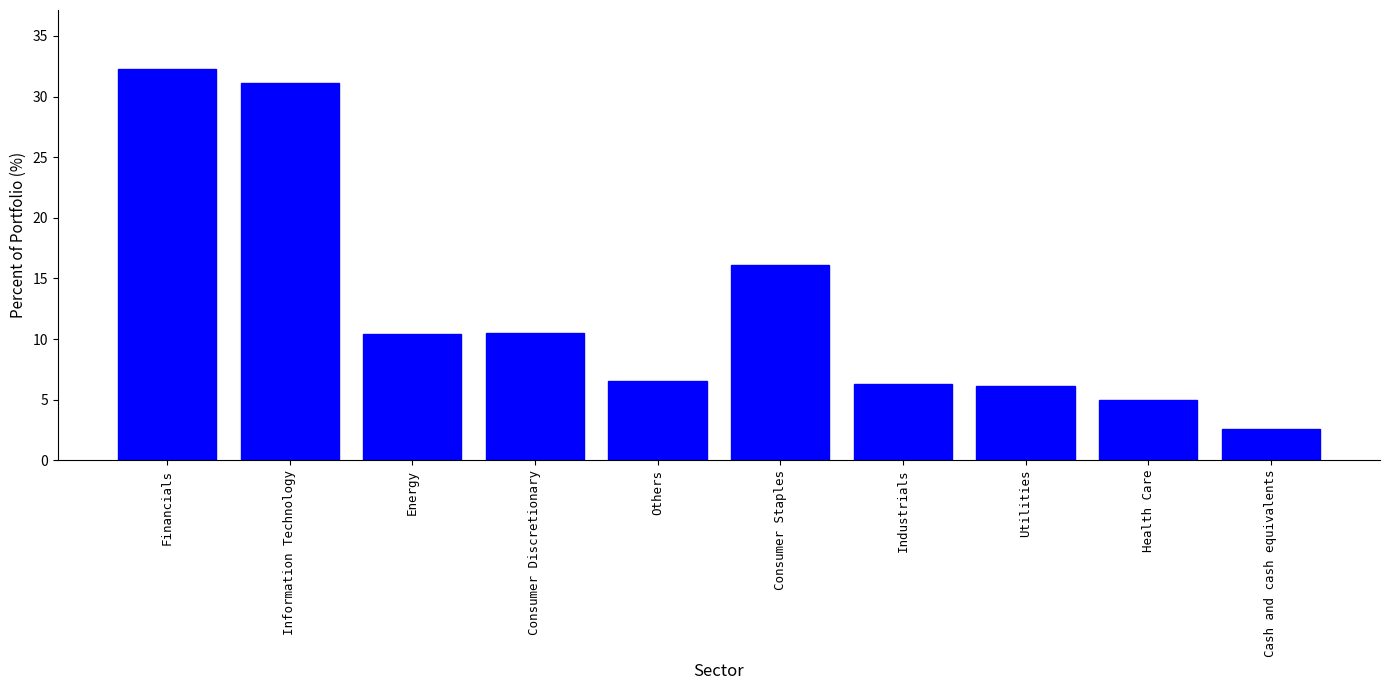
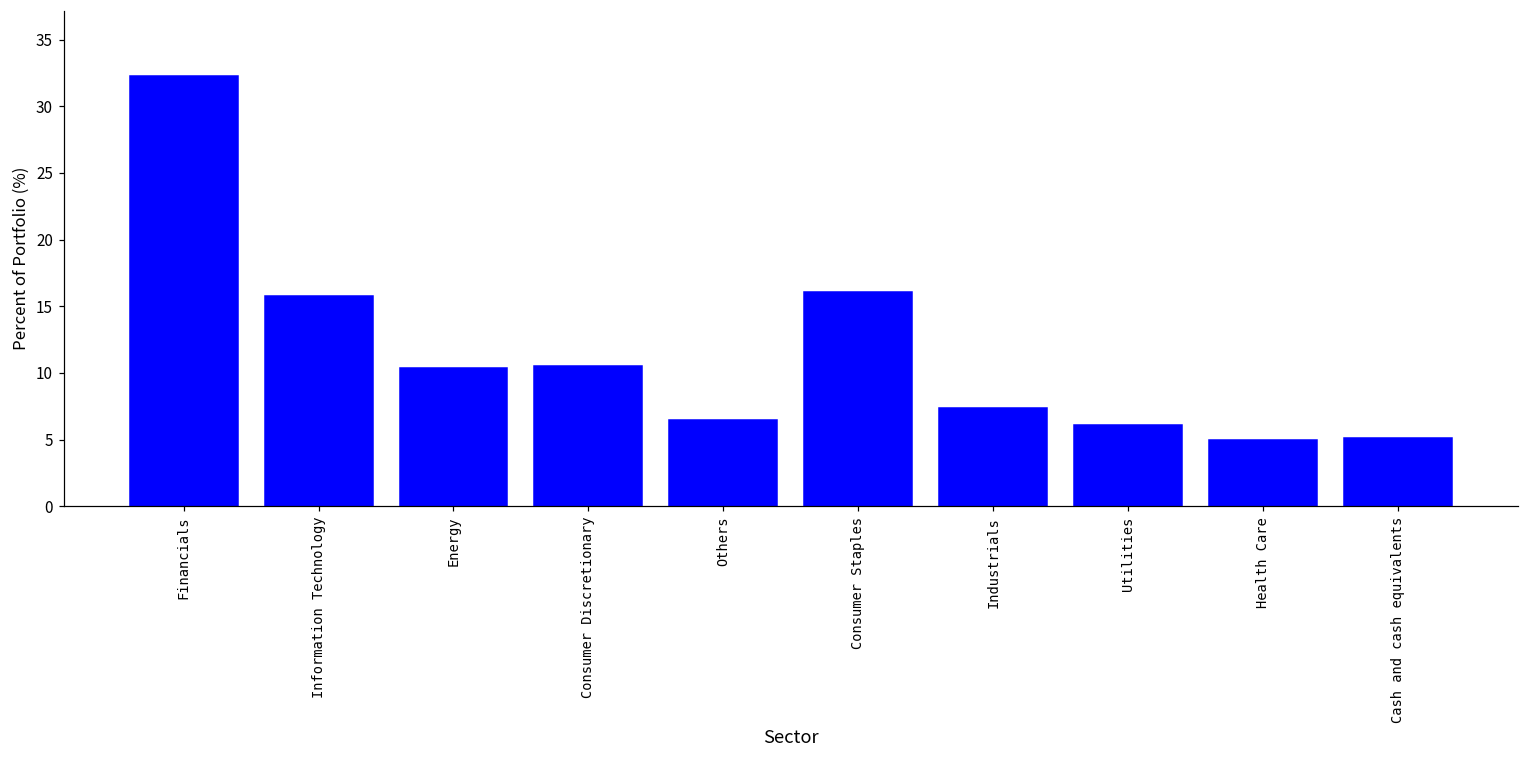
Information Technology: 31.1 -> 15.8
Industrials: 6.3 -> 7.4
Cash and cash equivalents: 2.6 -> 5.1
